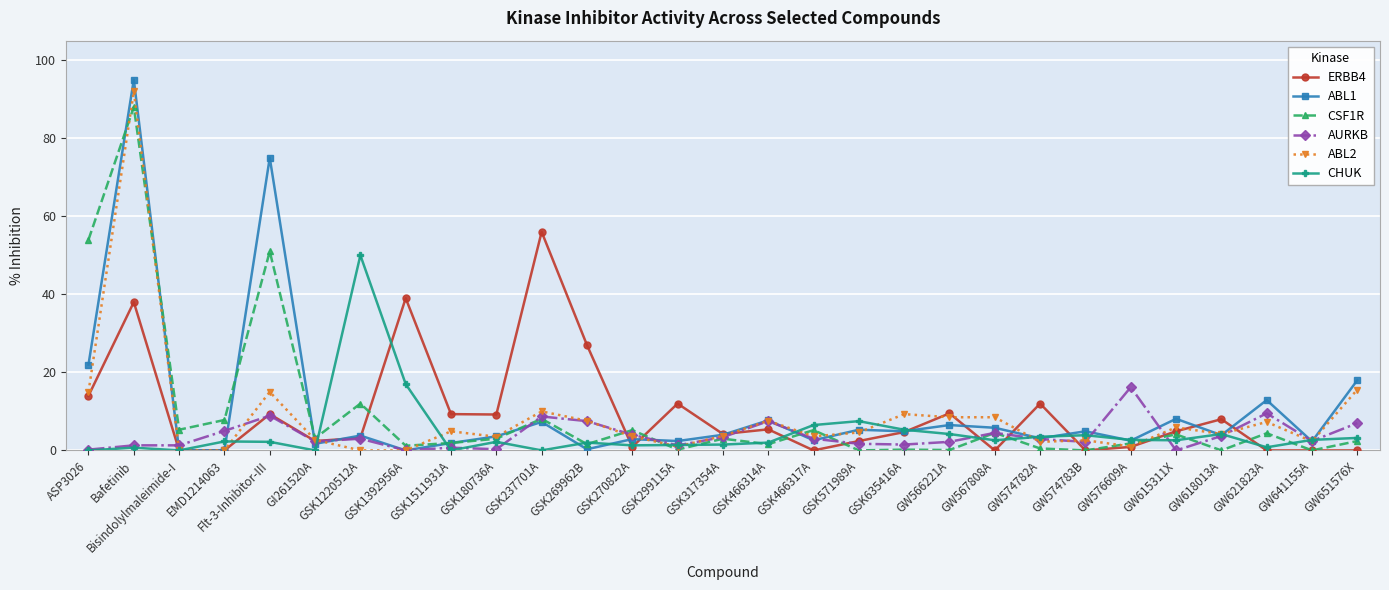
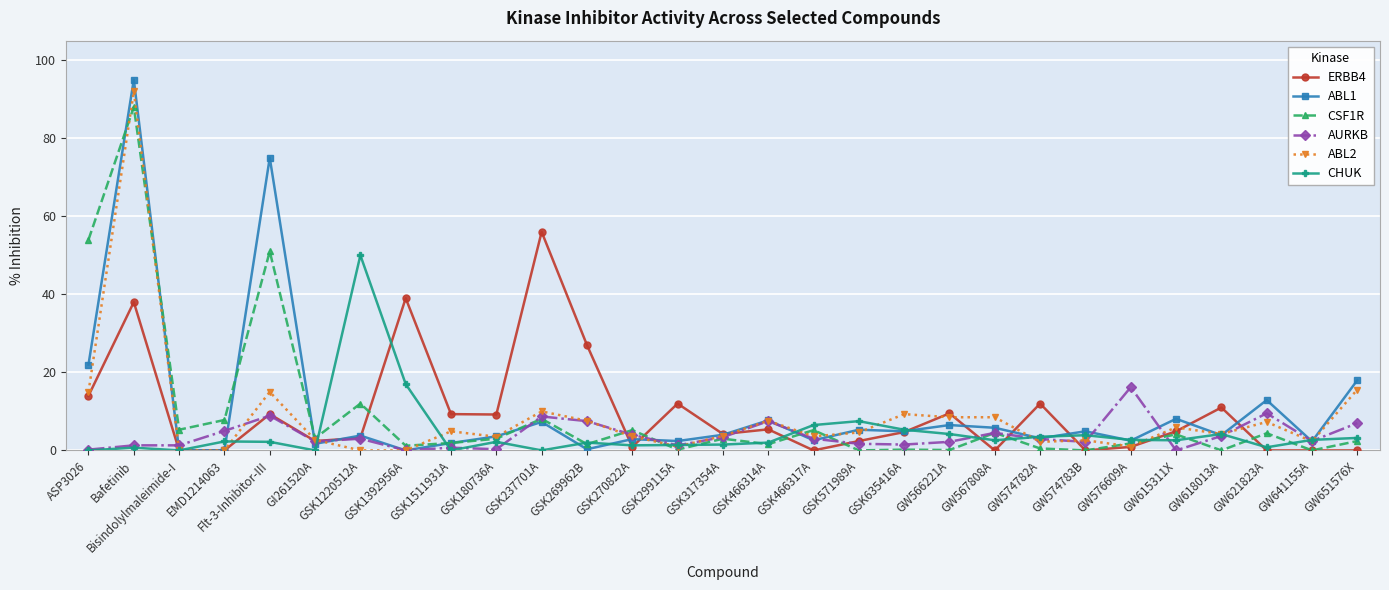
ERBB4, GW618013A: 8 -> 11
